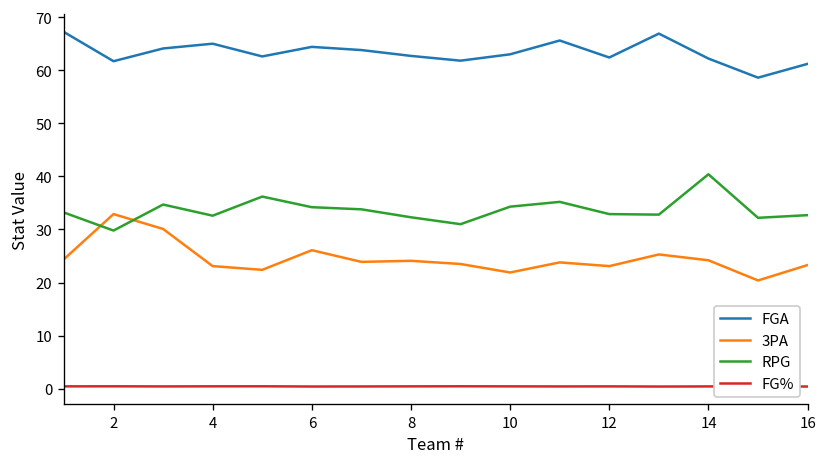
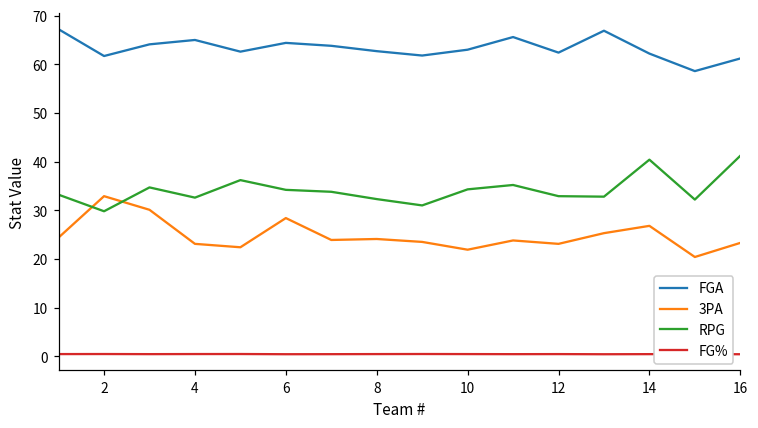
3PA, 6: 26 -> 28
3PA, 14: 24 -> 27
RPG, 16: 33 -> 41
